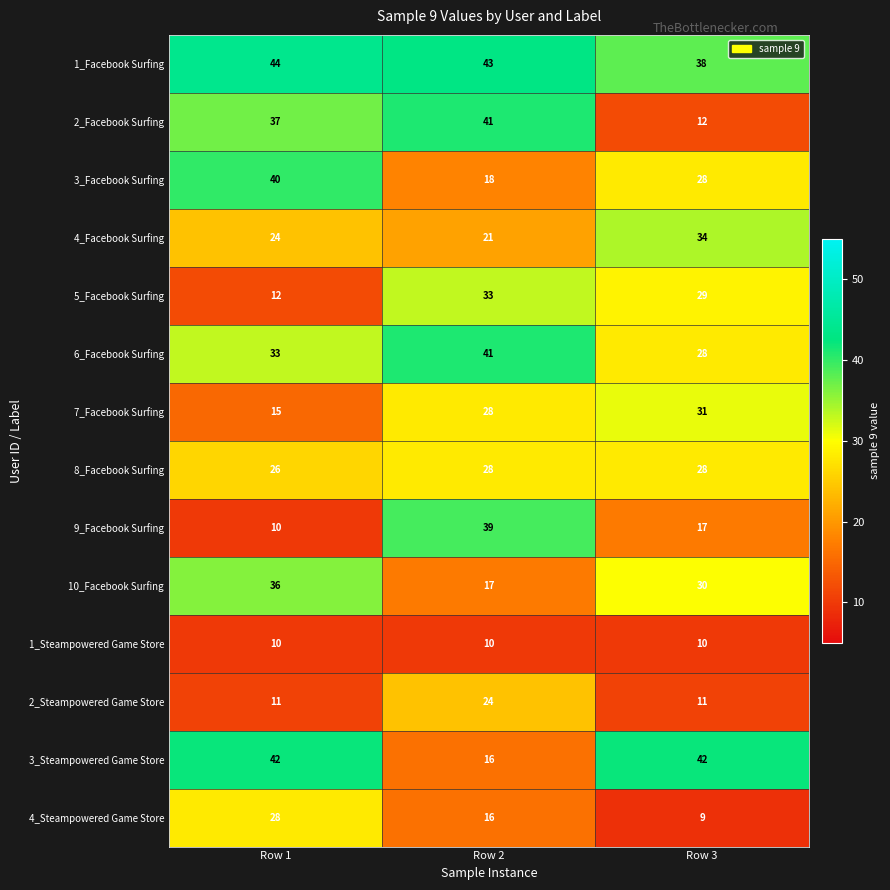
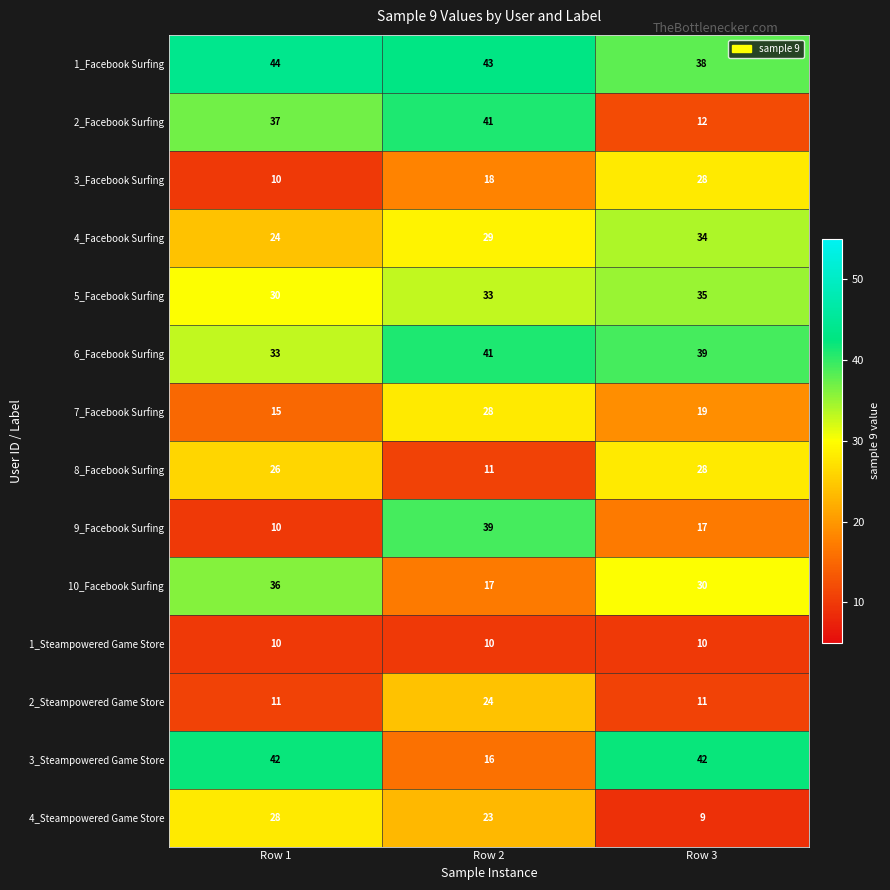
3_Facebook Surfing, Row 1: 40 -> 10
4_Facebook Surfing, Row 2: 21 -> 29
5_Facebook Surfing, Row 1: 12 -> 30
5_Facebook Surfing, Row 3: 29 -> 35
6_Facebook Surfing, Row 3: 28 -> 39
7_Facebook Surfing, Row 3: 31 -> 19
8_Facebook Surfing, Row 2: 28 -> 11
4_Steampowered Game Store, Row 2: 16 -> 23
